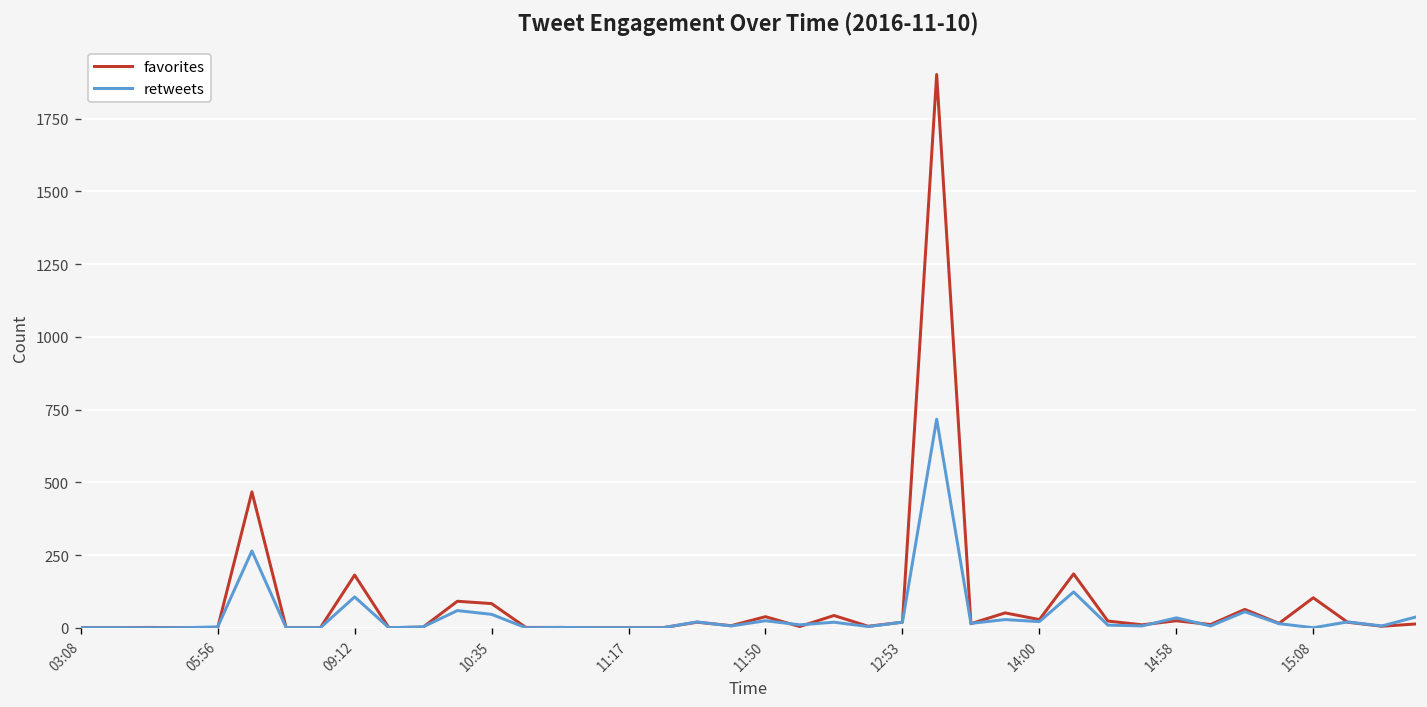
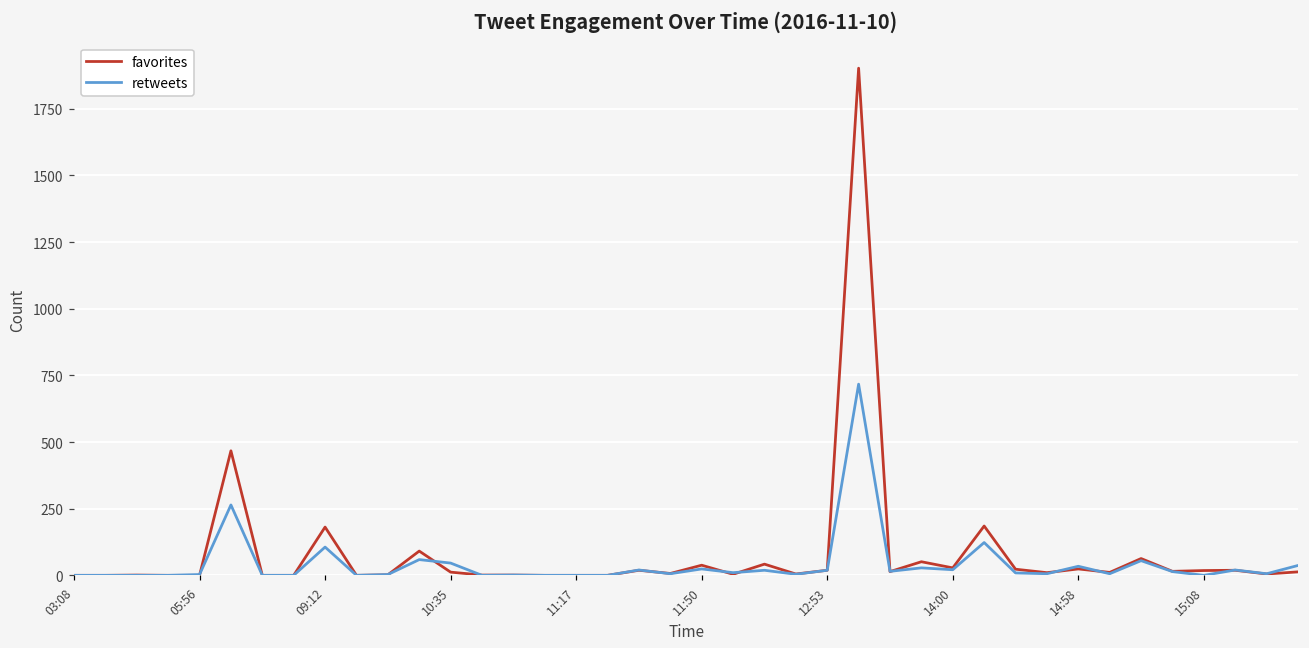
favorites, 10:35: 80 -> 10
favorites, 15:08: 100 -> 20
